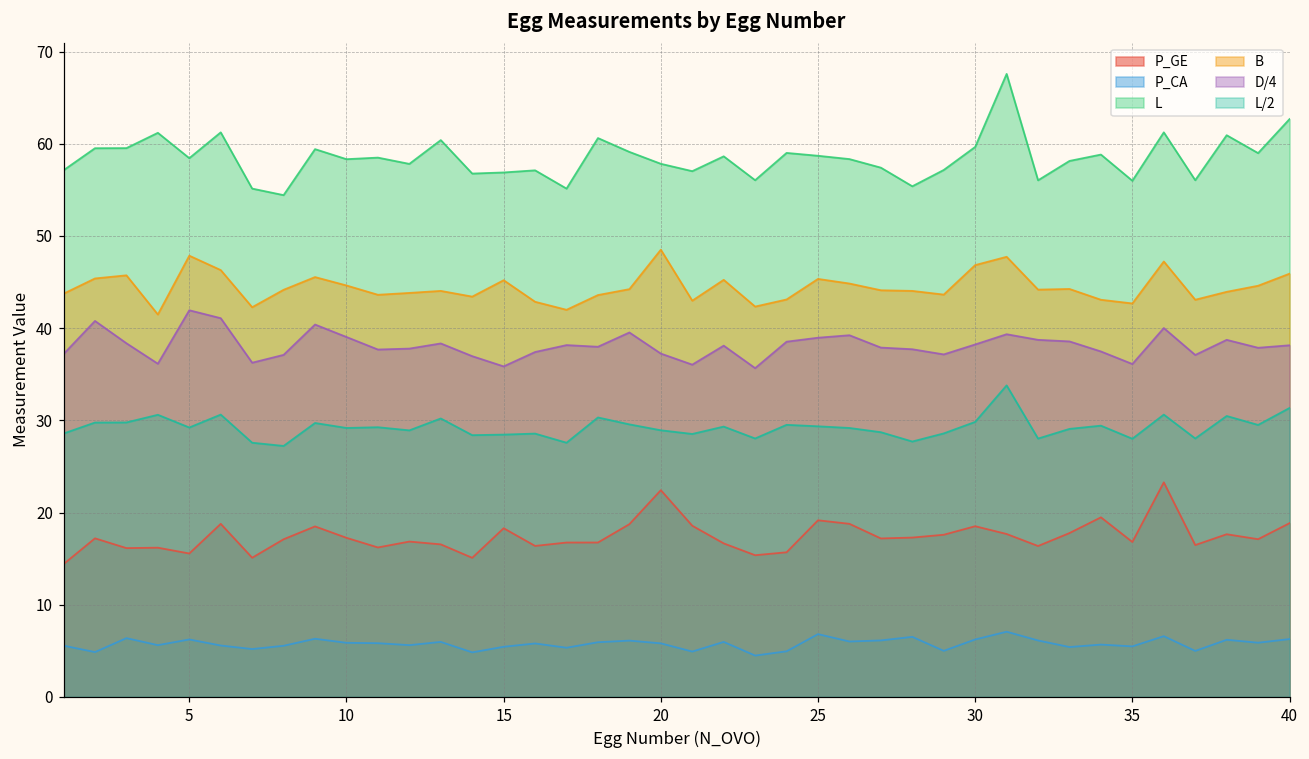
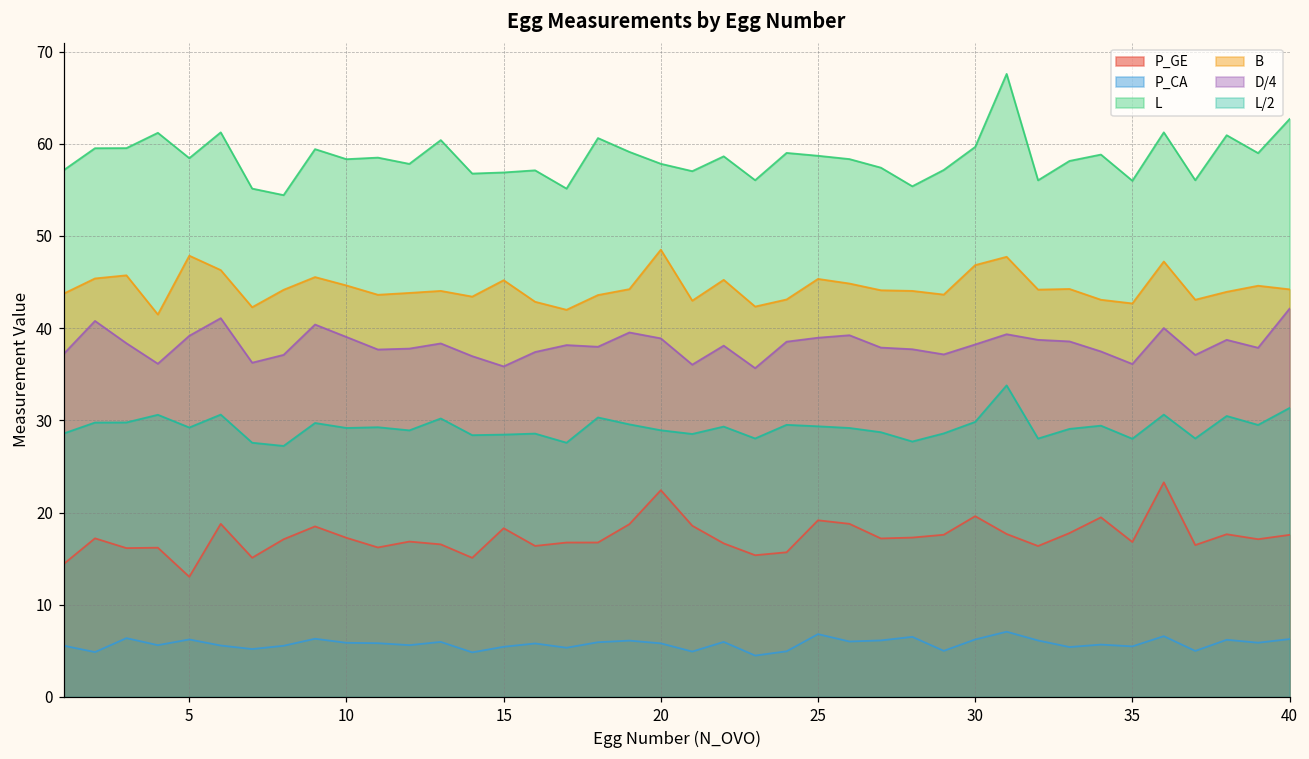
P_GE, 5: 16 -> 13
D/4, 5: 42 -> 39
D/4, 20: 37 -> 39
P_GE, 30: 19 -> 20
P_GE, 40: 19 -> 18
B, 40: 46 -> 44
D/4, 40: 38 -> 42
